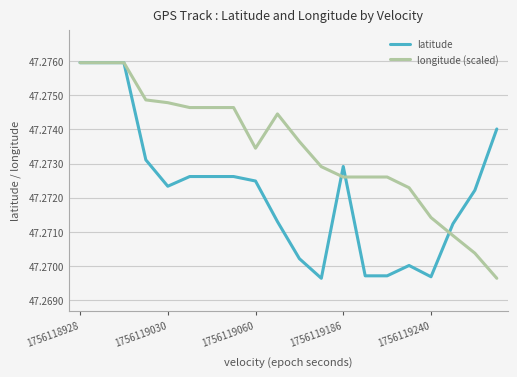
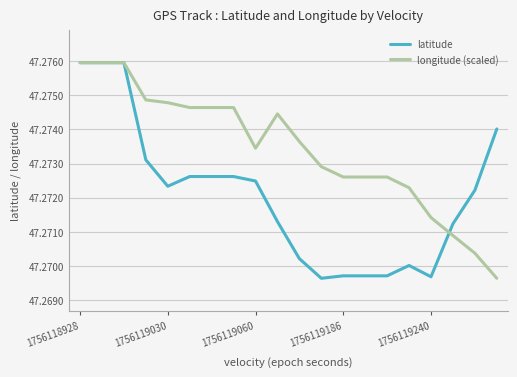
latitude, 1756119186: 47.2729 -> 47.2697
